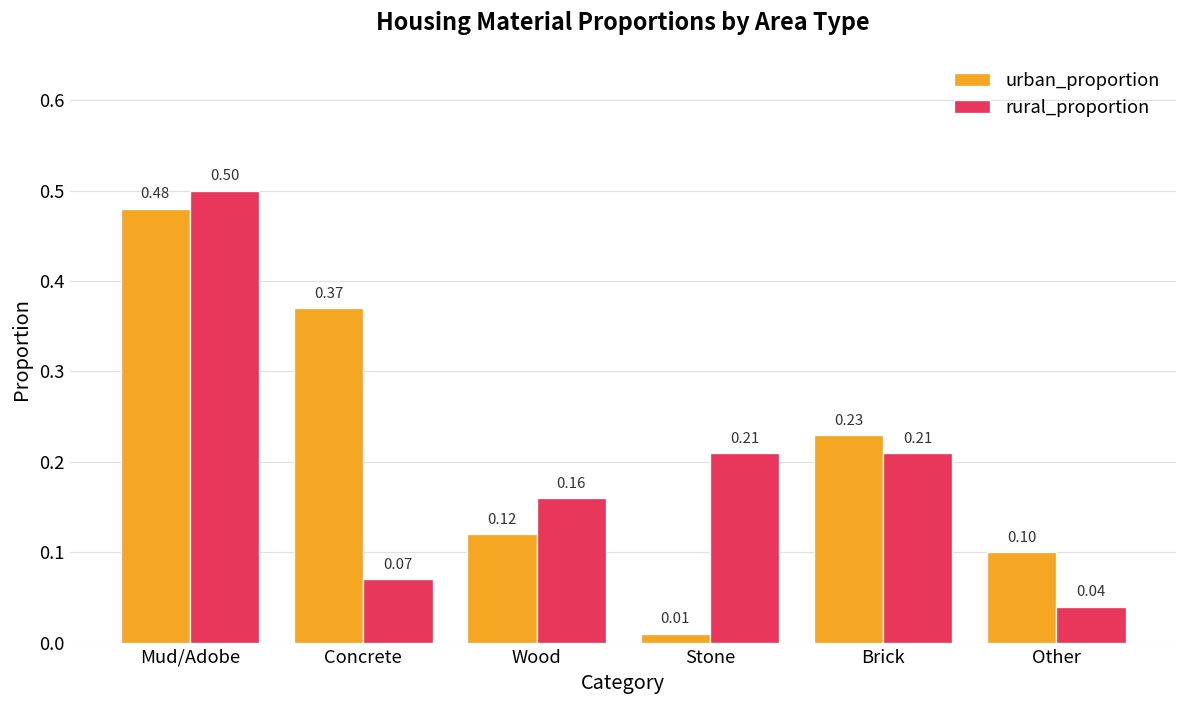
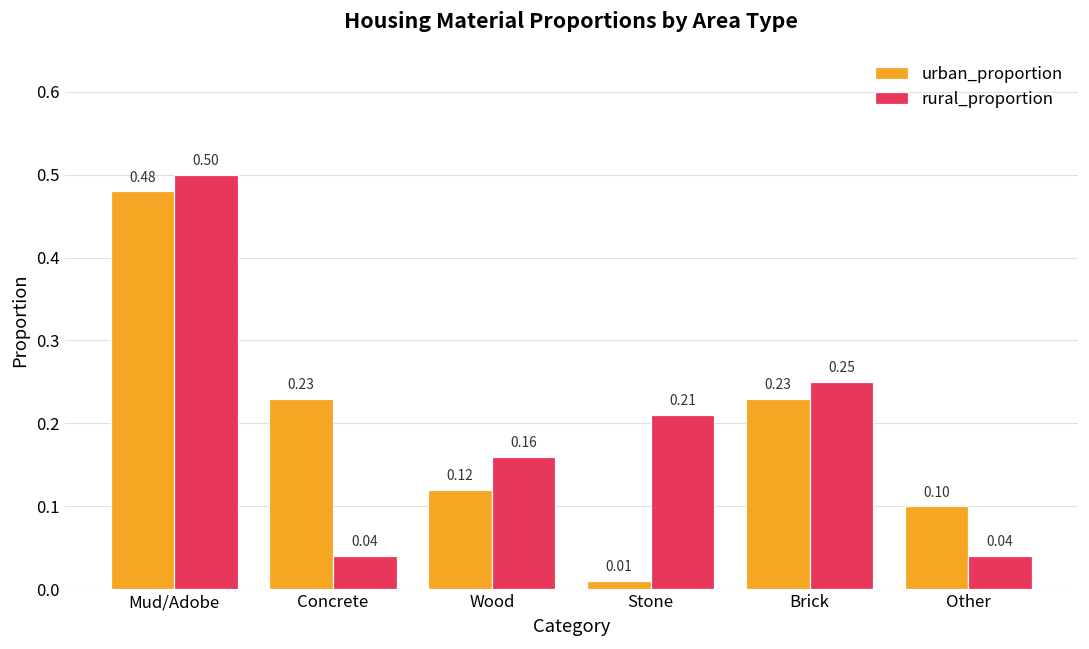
urban_proportion, Concrete: 0.37 -> 0.23
rural_proportion, Concrete: 0.07 -> 0.04
rural_proportion, Brick: 0.21 -> 0.25
